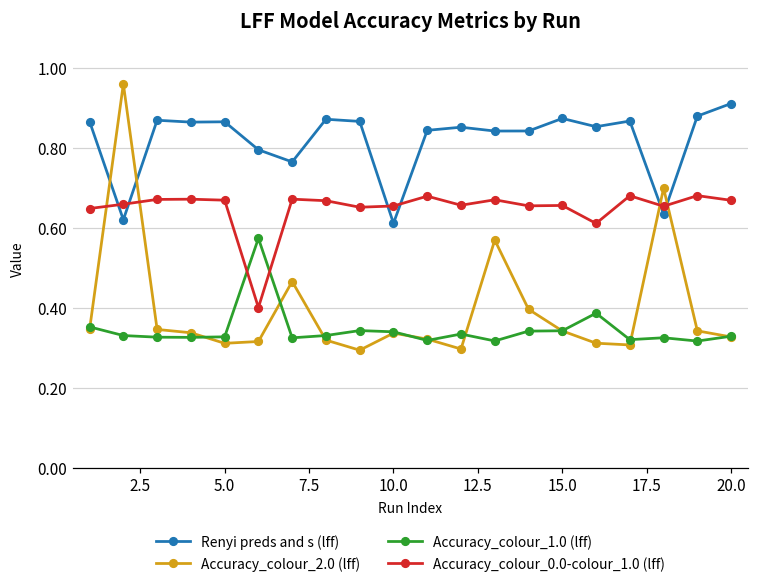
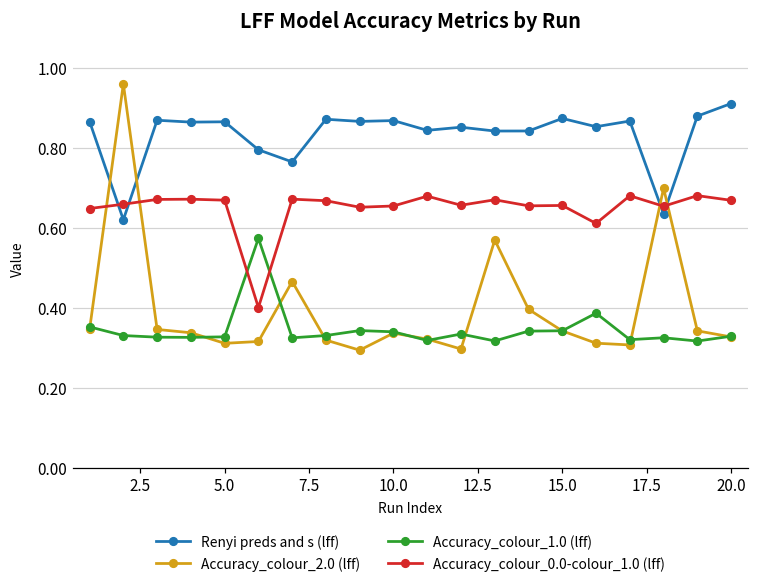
Renyi preds and s (lff), 10.0: 0.61 -> 0.87
